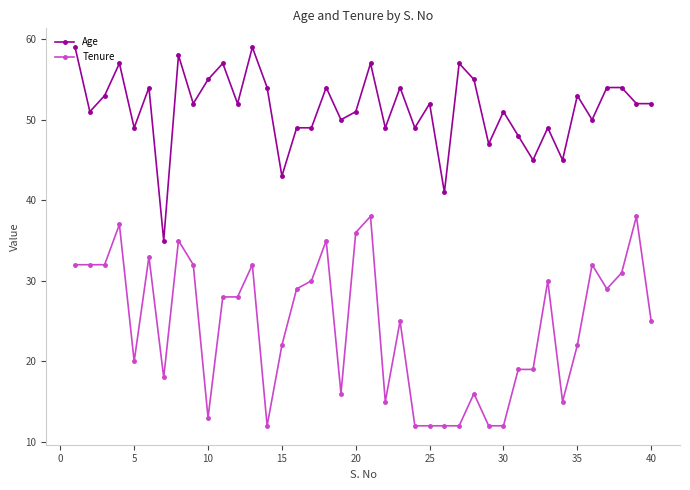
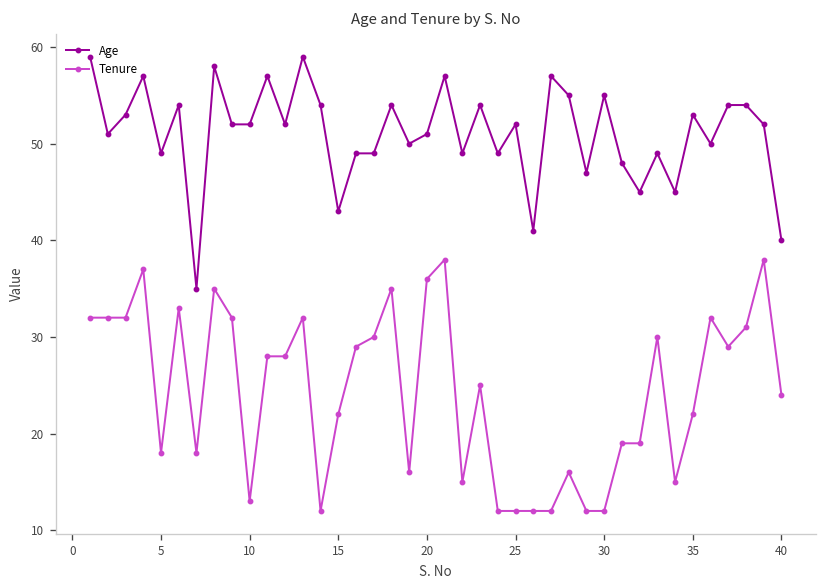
Tenure, 5: 20 -> 18
Age, 10: 55 -> 52
Age, 30: 51 -> 55
Age, 40: 52 -> 40
Tenure, 40: 25 -> 24
